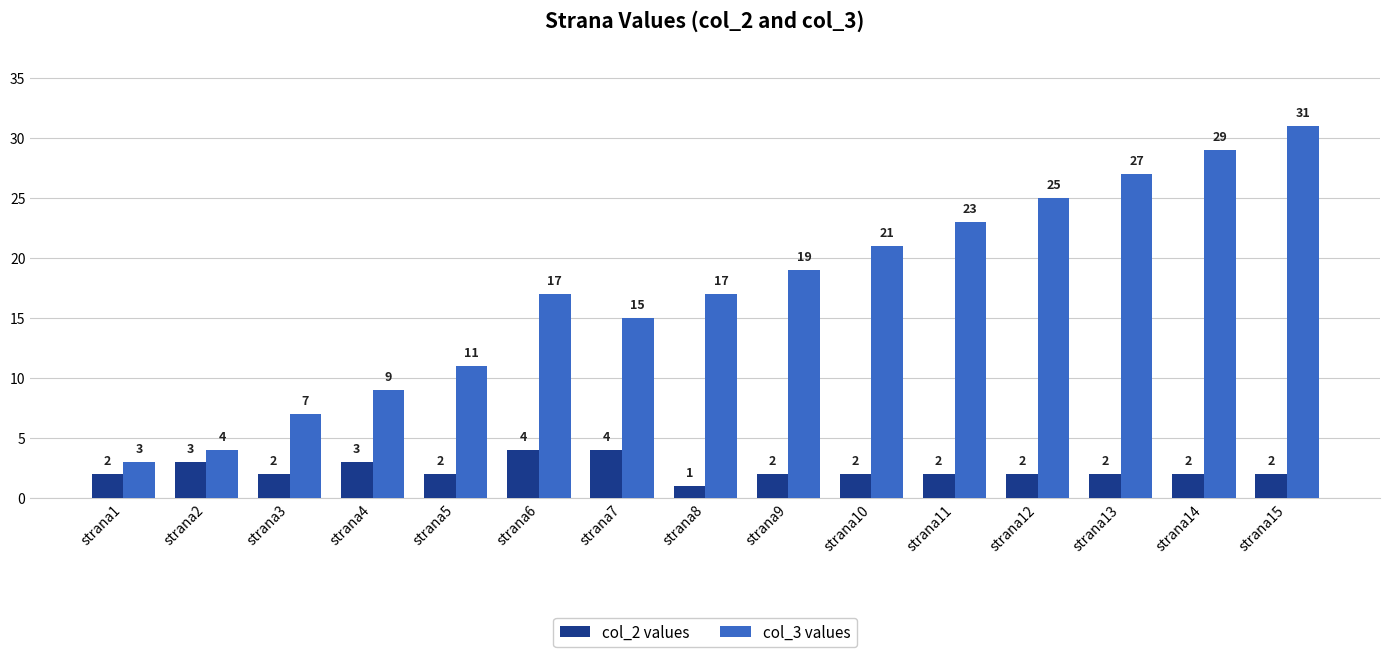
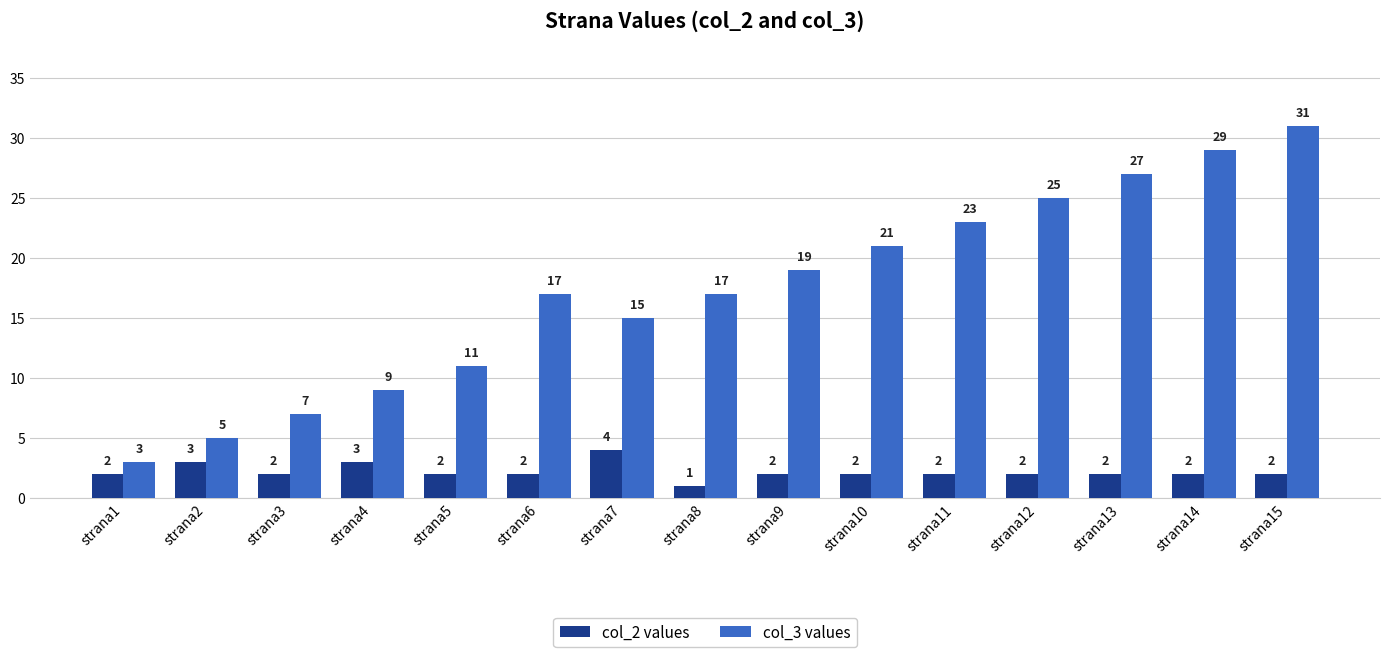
col_3 values, strana2: 4 -> 5
col_2 values, strana6: 4 -> 2
